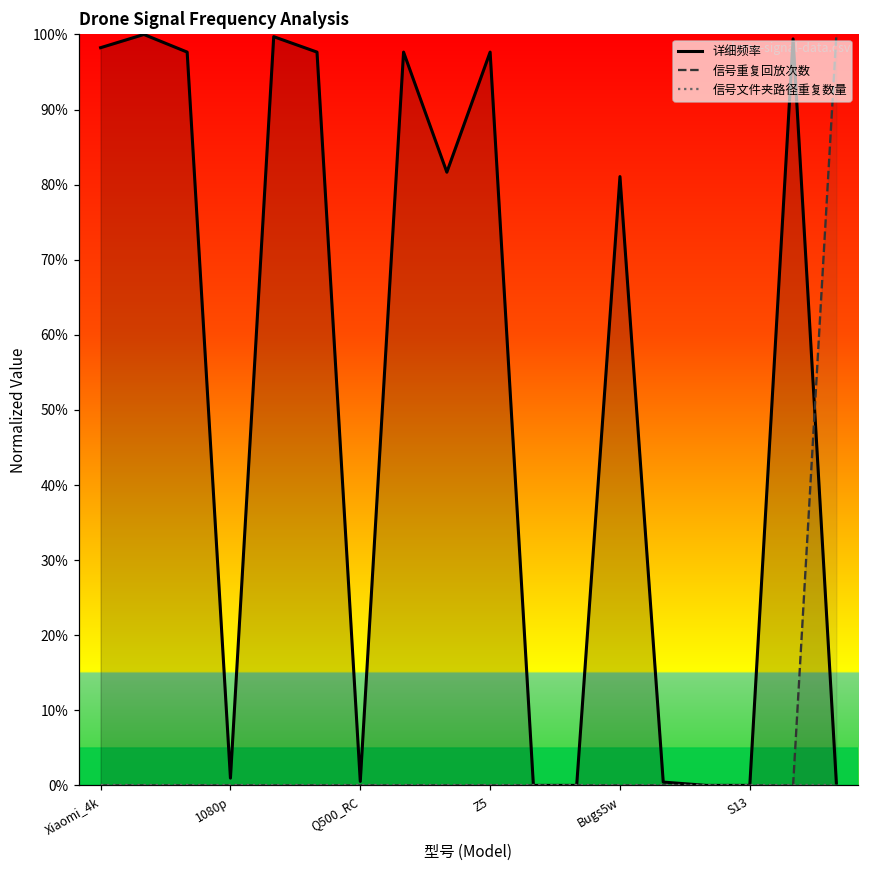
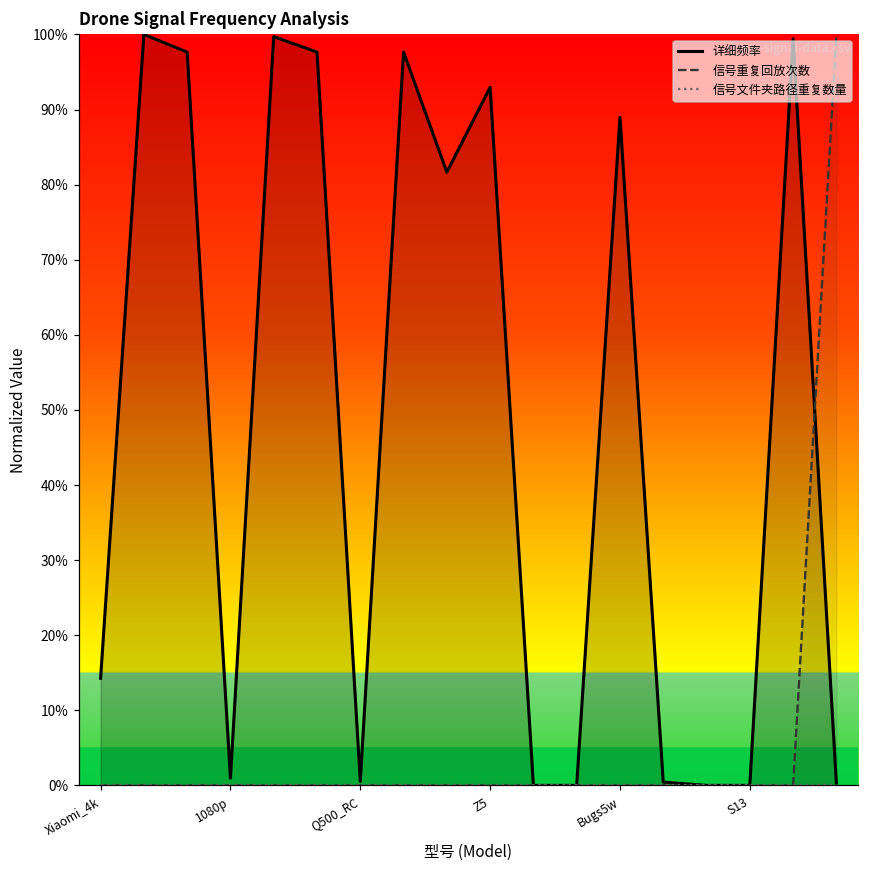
详细频率, Xiaomi_4k: 98% -> 14%
详细频率, Z5: 98% -> 93%
详细频率, Bugs5w: 81% -> 89%
